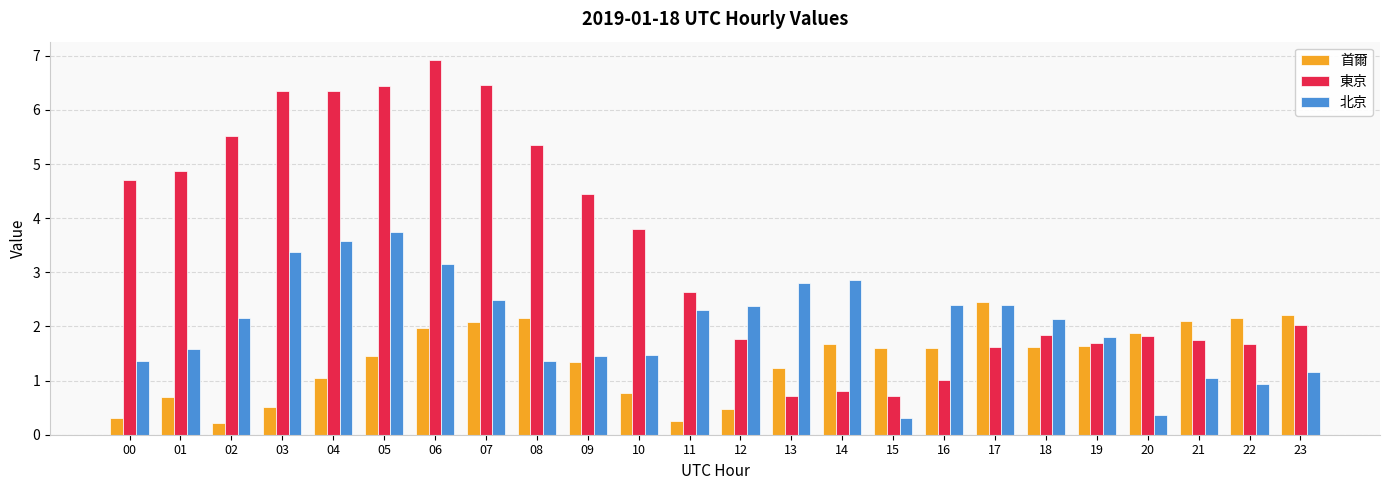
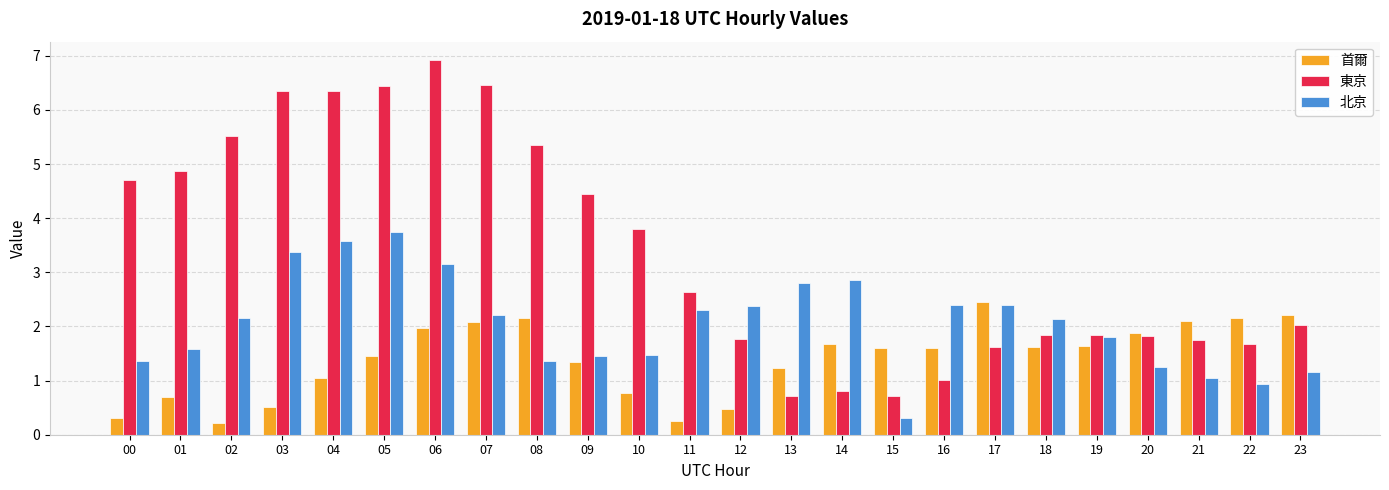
北京, 07: 2.5 -> 2.2
東京, 19: 1.7 -> 1.8
北京, 20: 0.4 -> 1.2
